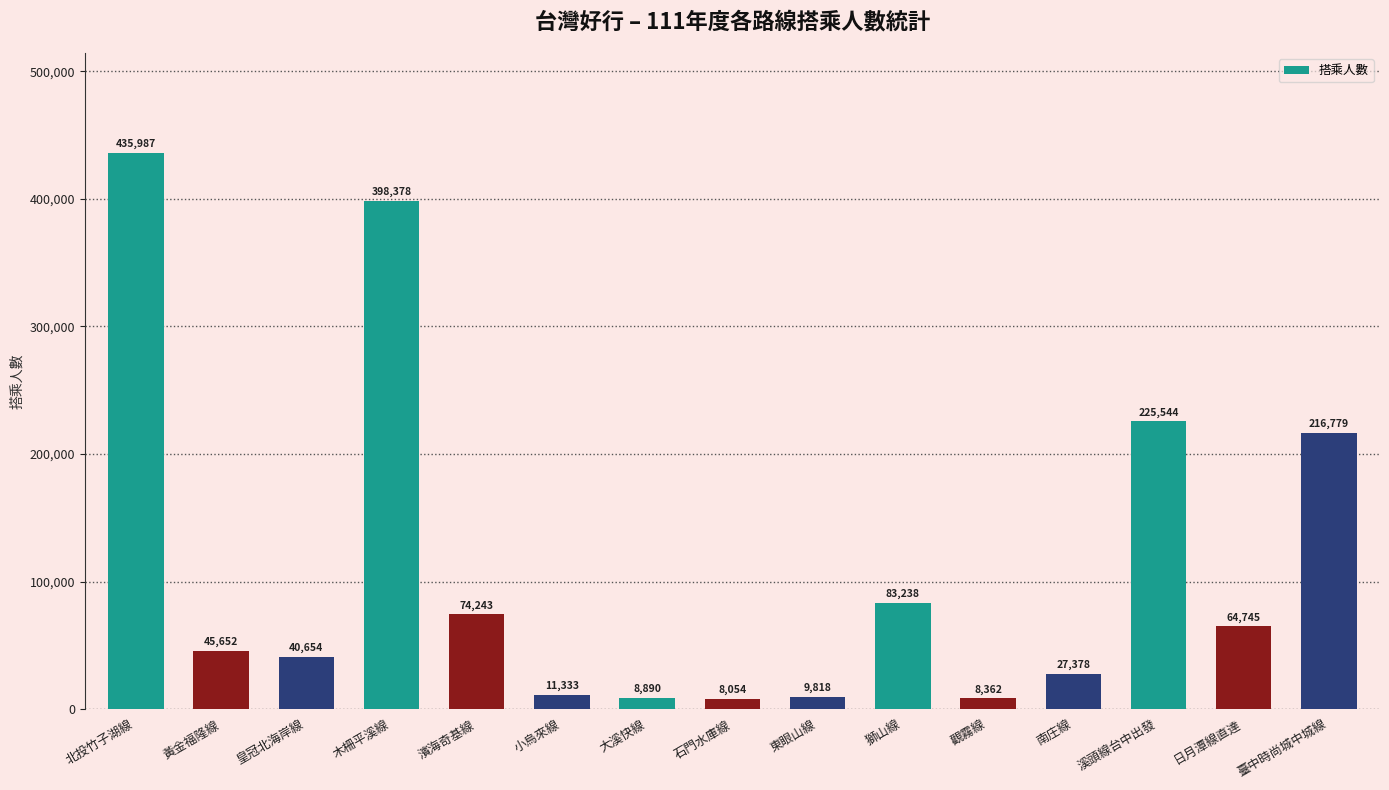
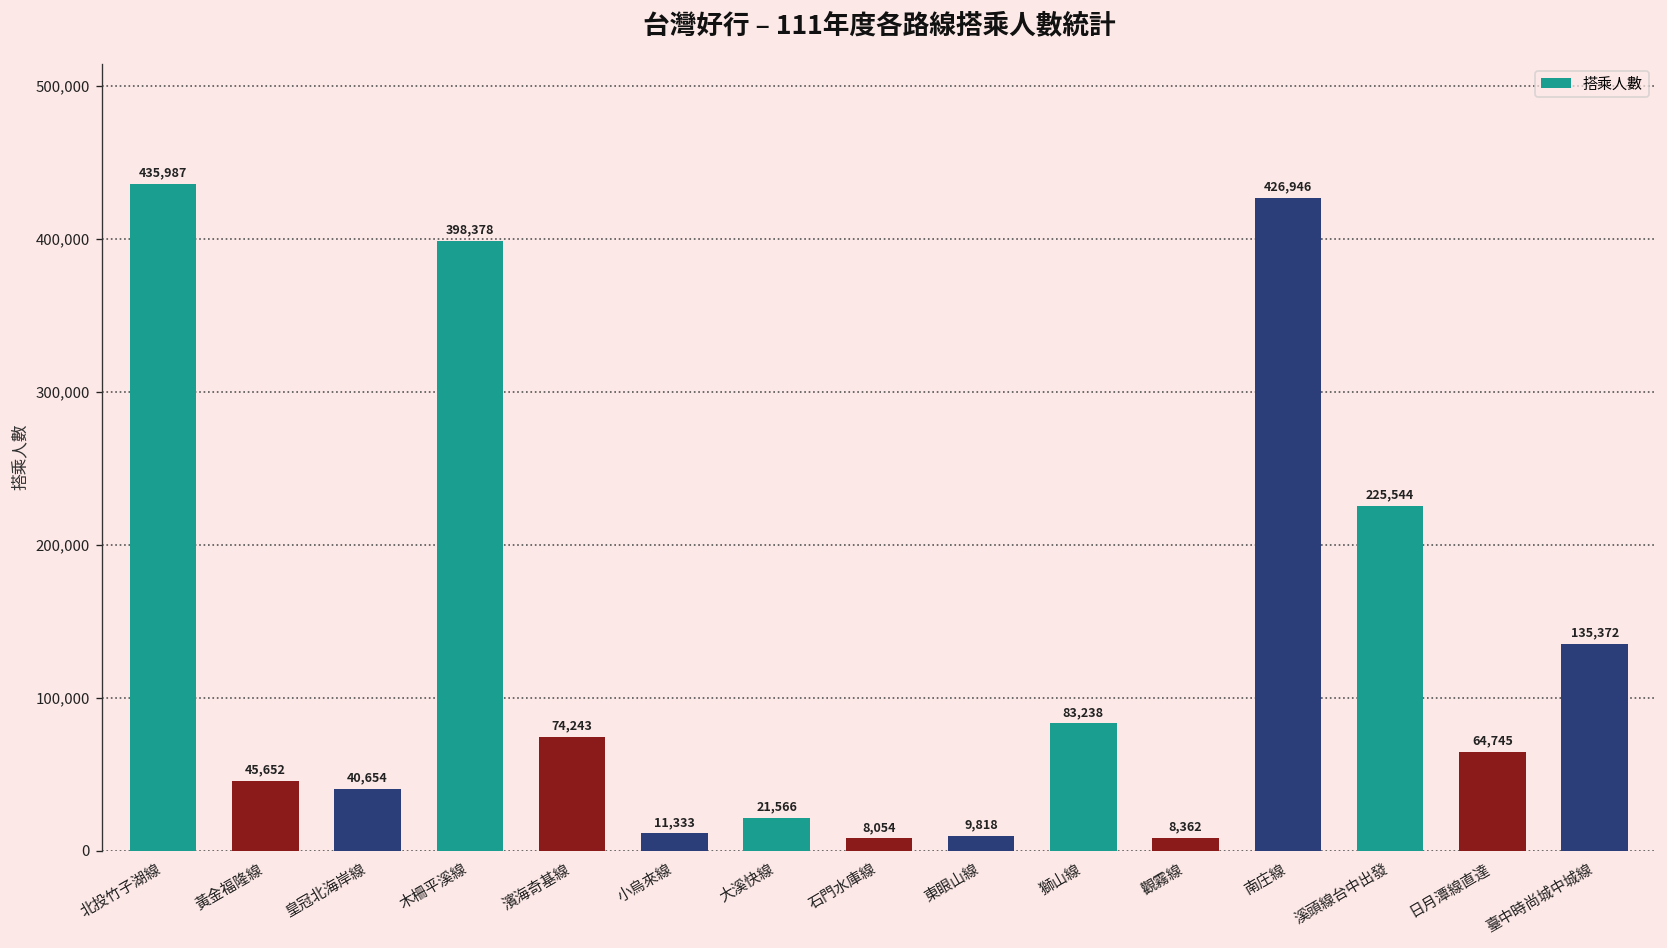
大溪快線: 8,890 -> 21,566
南庄線: 27,378 -> 426,946
臺中時尚城中城線: 216,779 -> 135,372
